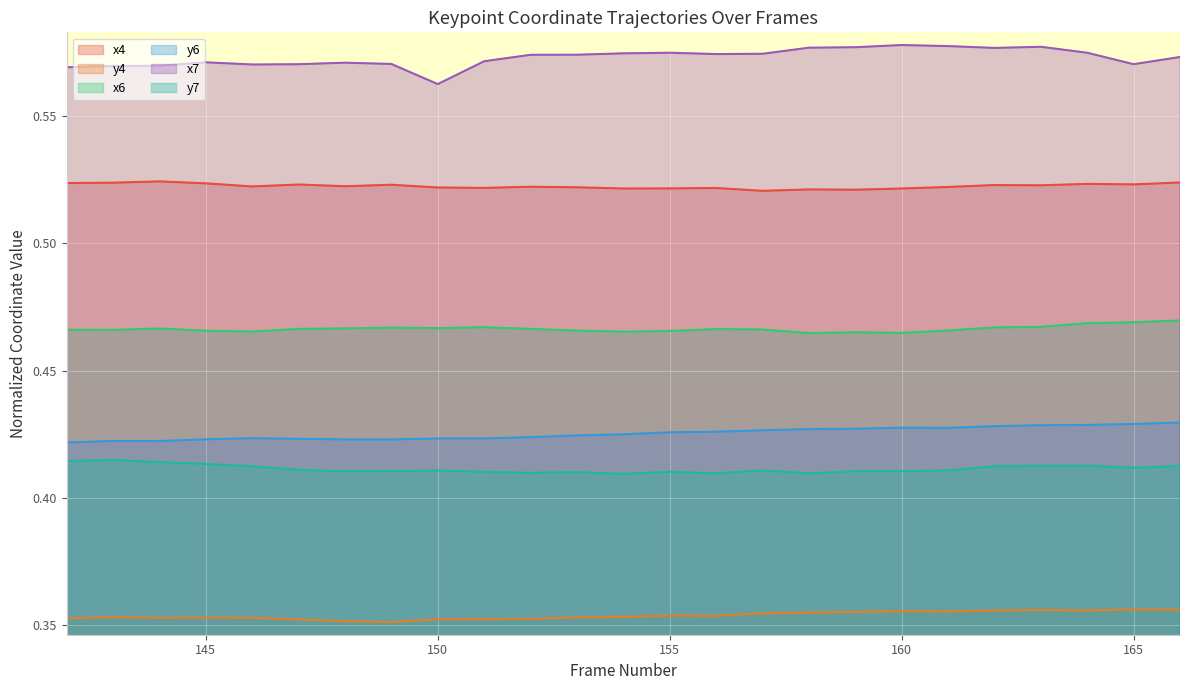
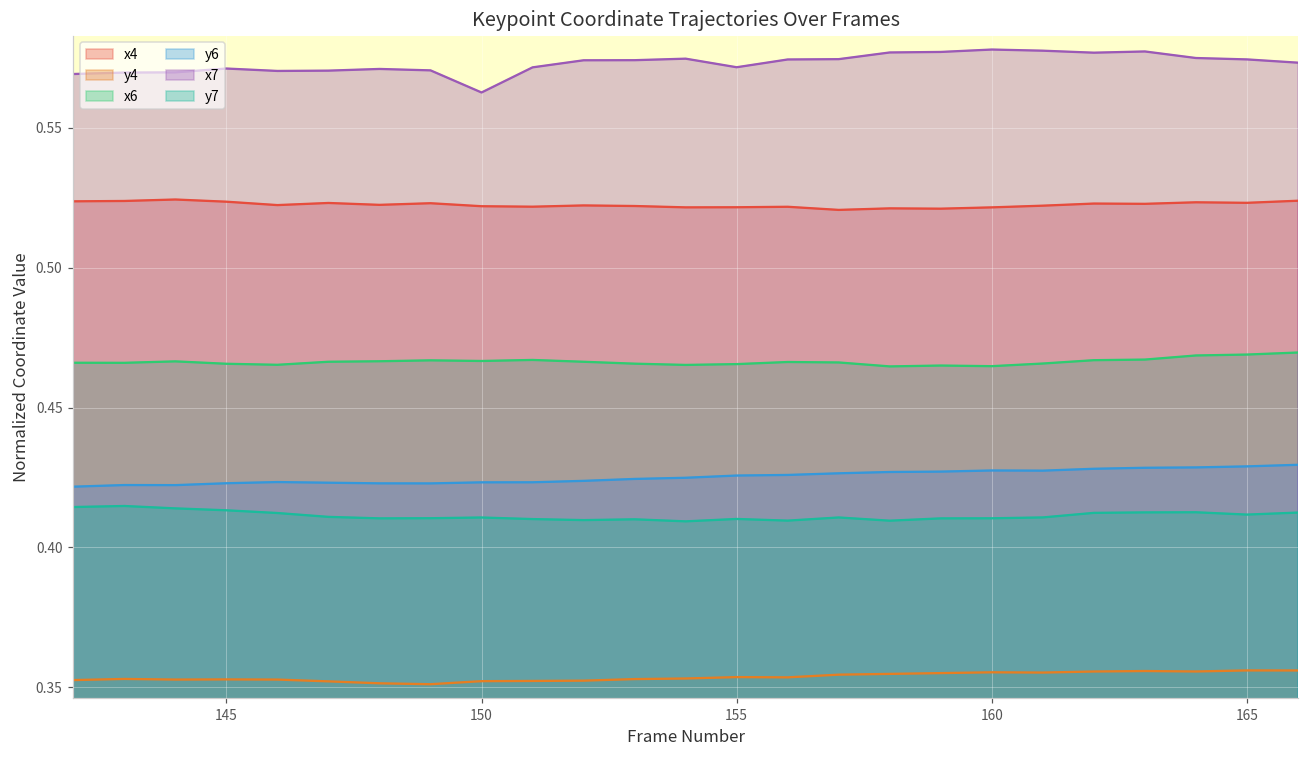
x7, 155: 0.575 -> 0.572
x7, 165: 0.571 -> 0.575
